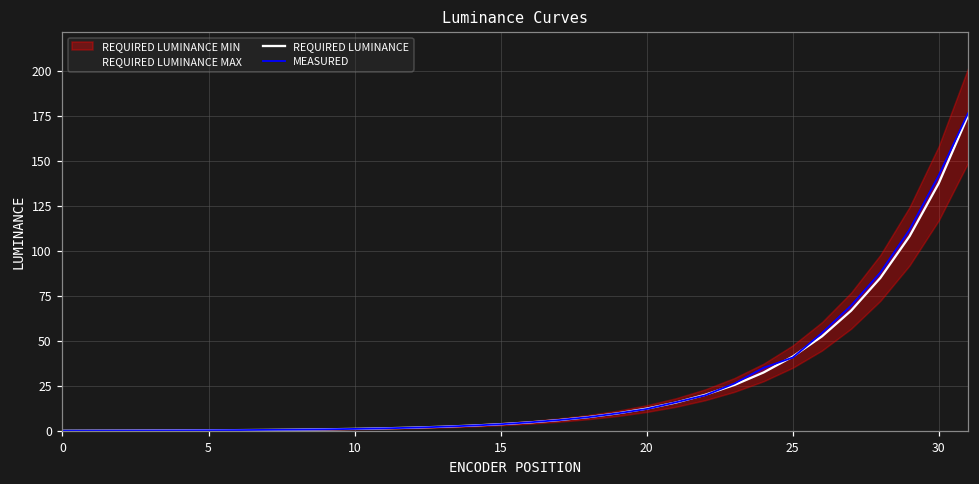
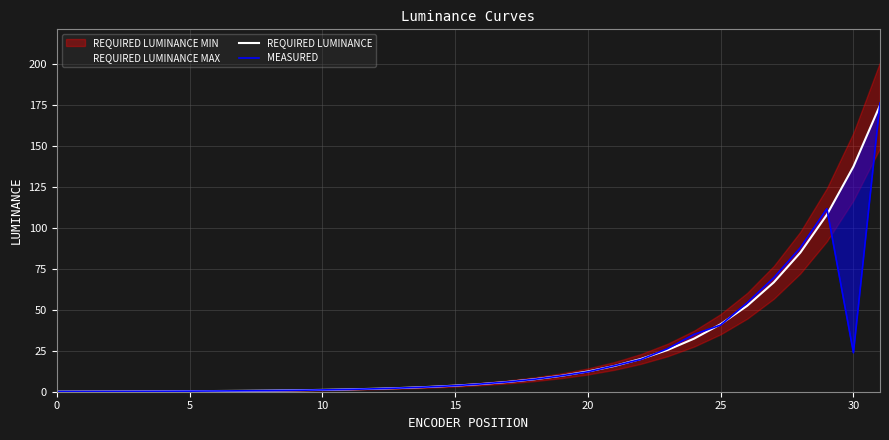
MEASURED, 30: 142 -> 24
